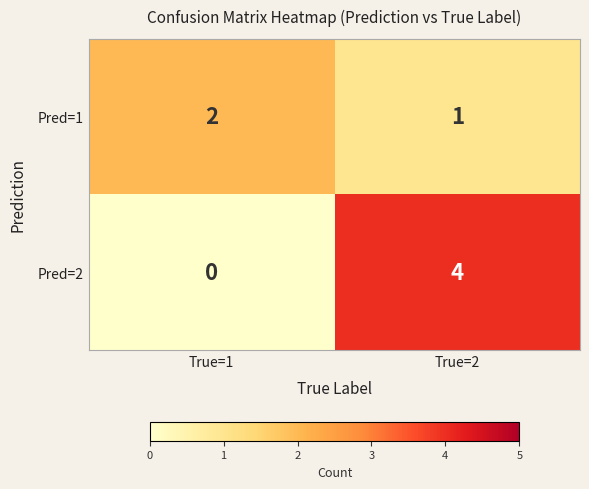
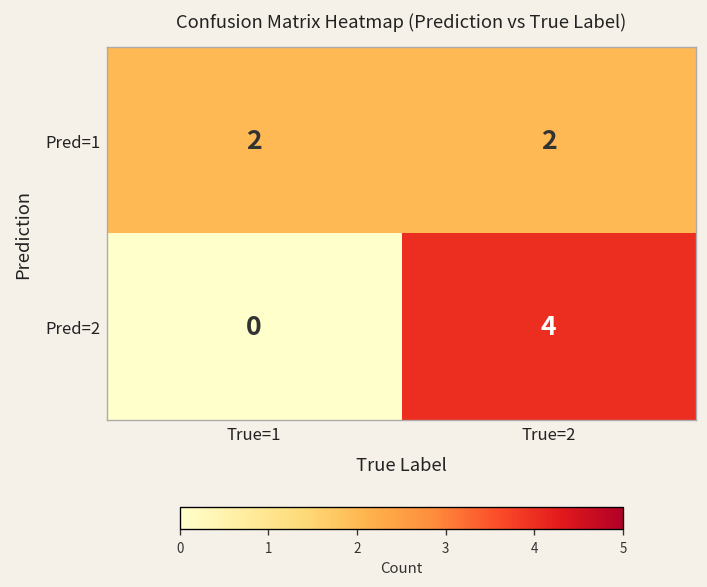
Pred=1, True=2: 1 -> 2
